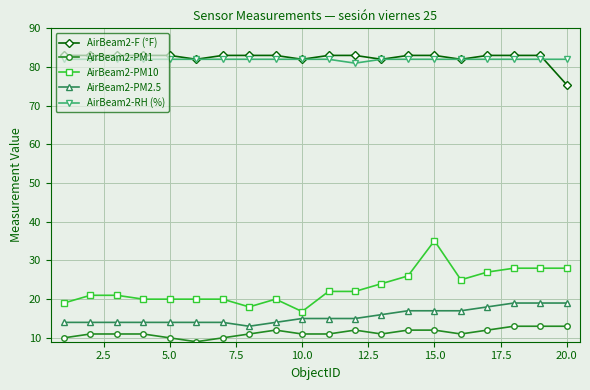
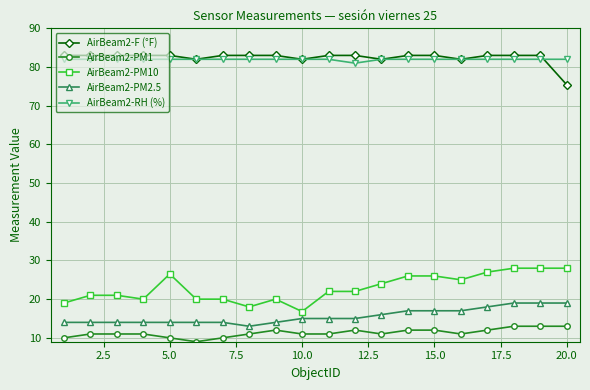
AirBeam2-PM10, 5.0: 20 -> 27
AirBeam2-PM10, 15.0: 35 -> 26
